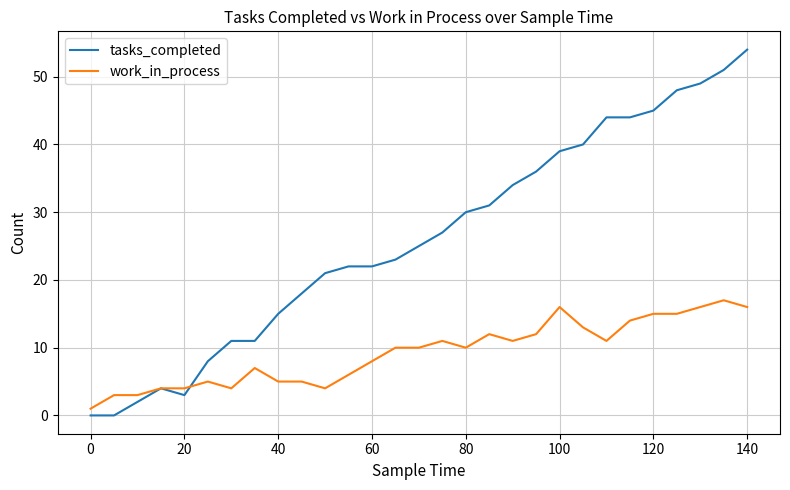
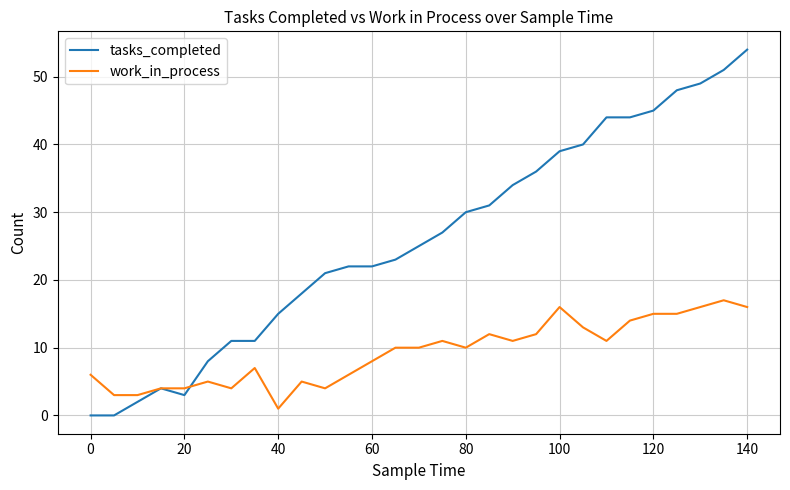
work_in_process, 0: 1 -> 6
work_in_process, 40: 5 -> 1
